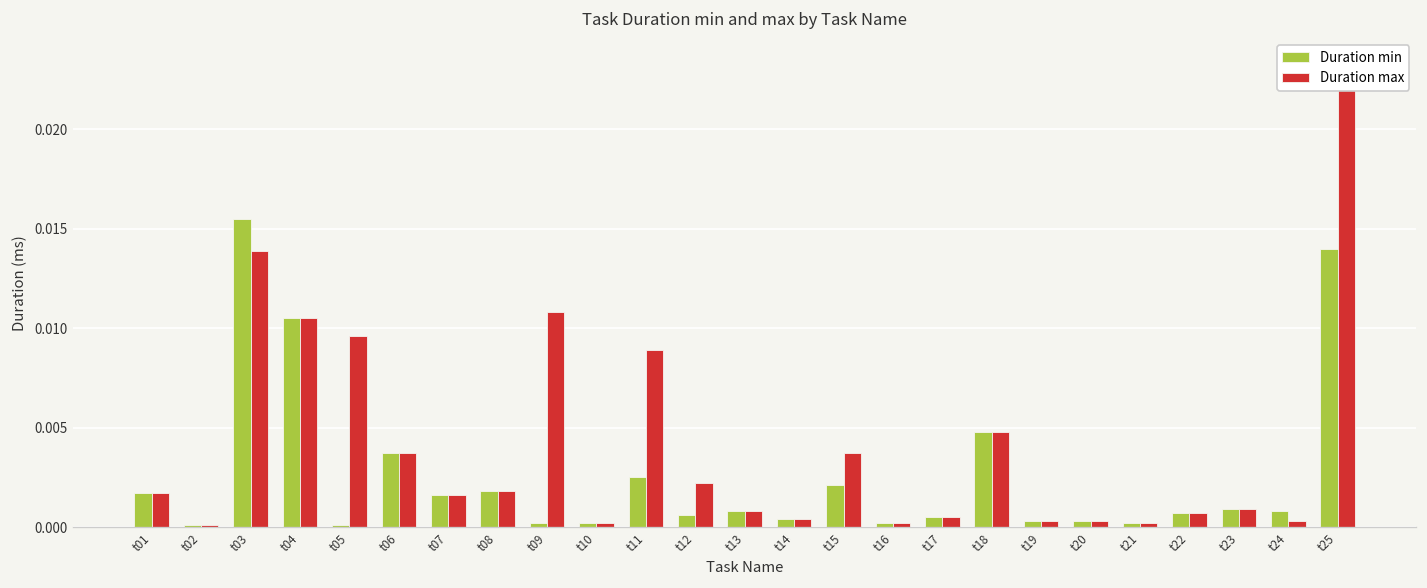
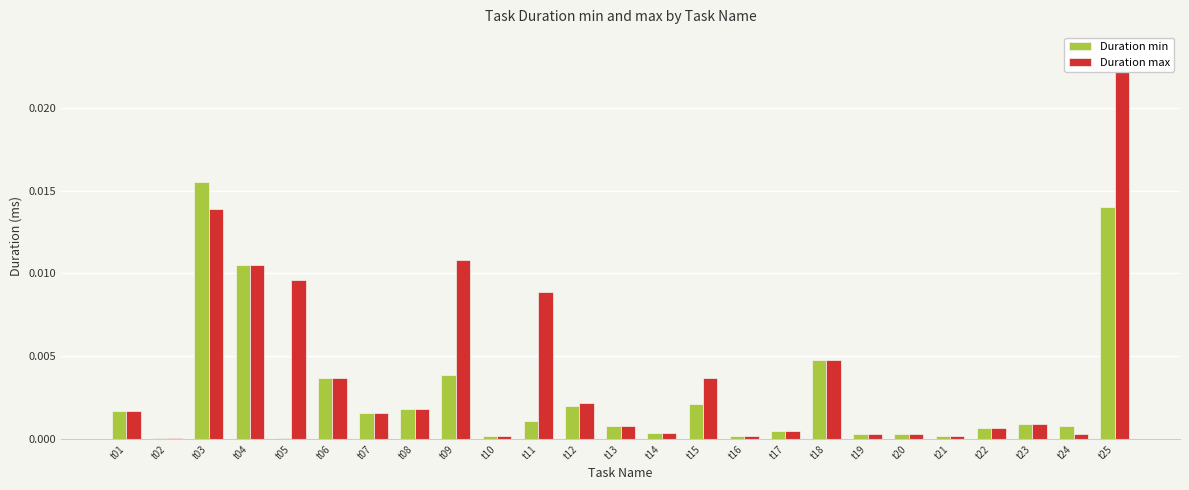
Duration min, t09: 0.0002 -> 0.0039
Duration min, t11: 0.0025 -> 0.0011
Duration min, t12: 0.0006 -> 0.0020
